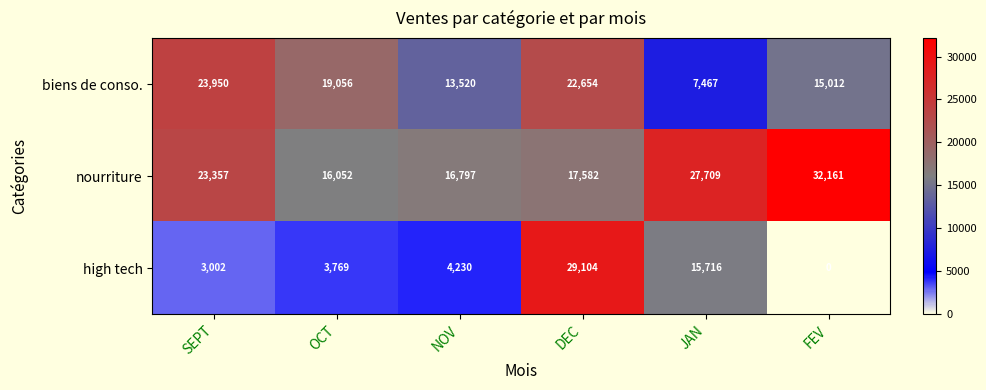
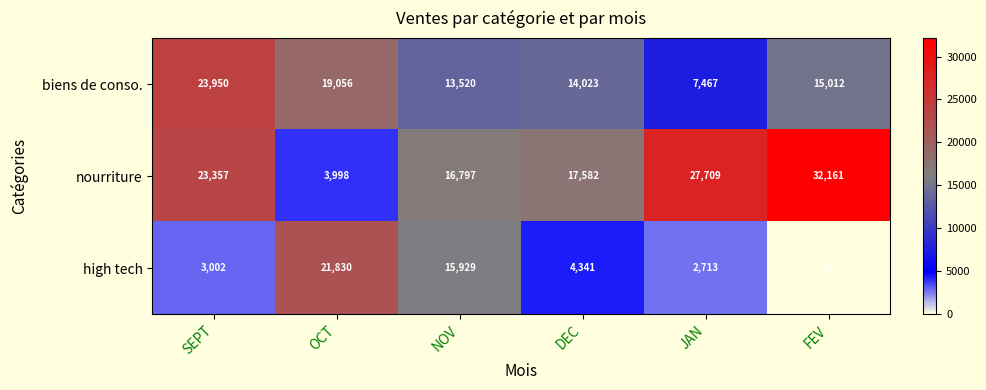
biens de conso., DEC: 22,654 -> 14,023
nourriture, OCT: 16,052 -> 3,998
high tech, OCT: 3,769 -> 21,830
high tech, NOV: 4,230 -> 15,929
high tech, DEC: 29,104 -> 4,341
high tech, JAN: 15,716 -> 2,713
